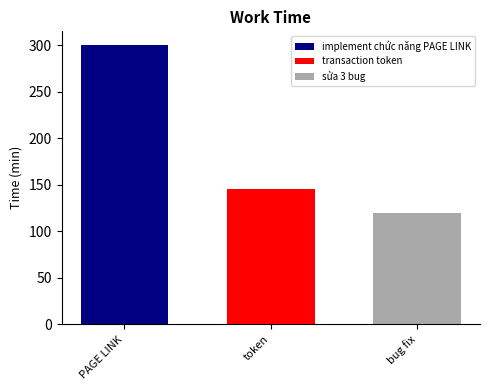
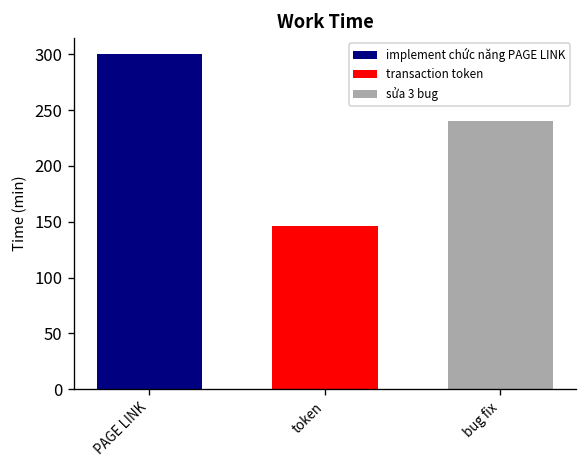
bug fix: 120 -> 240
